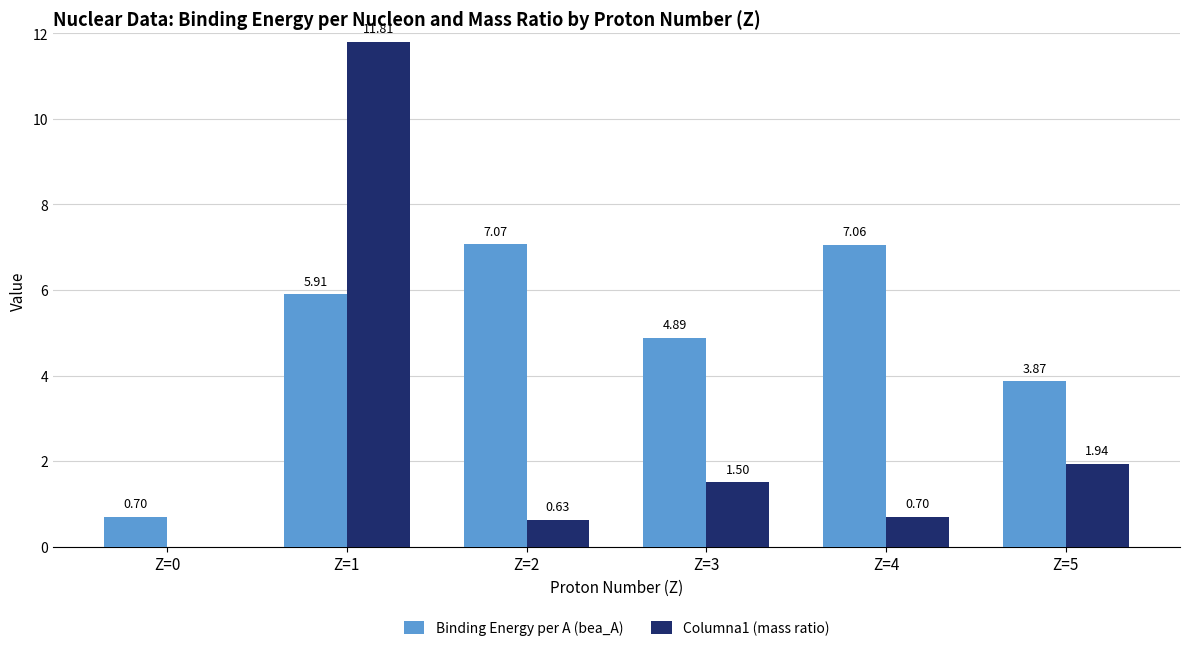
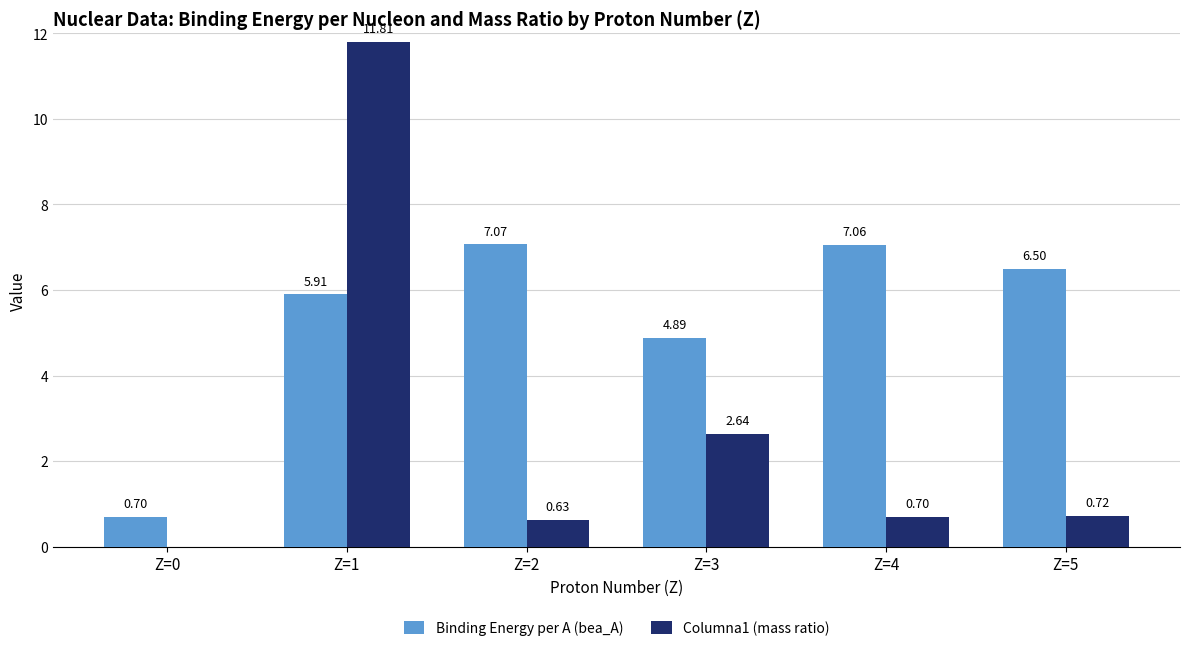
Columna1 (mass ratio), Z=3: 1.50 -> 2.64
Binding Energy per A (bea_A), Z=5: 3.87 -> 6.50
Columna1 (mass ratio), Z=5: 1.94 -> 0.72
